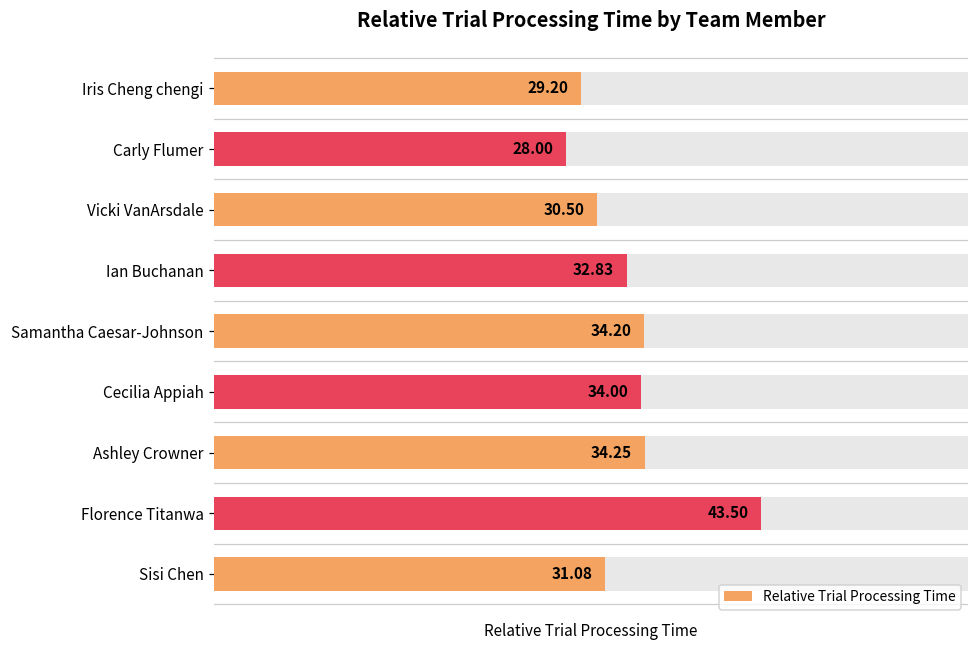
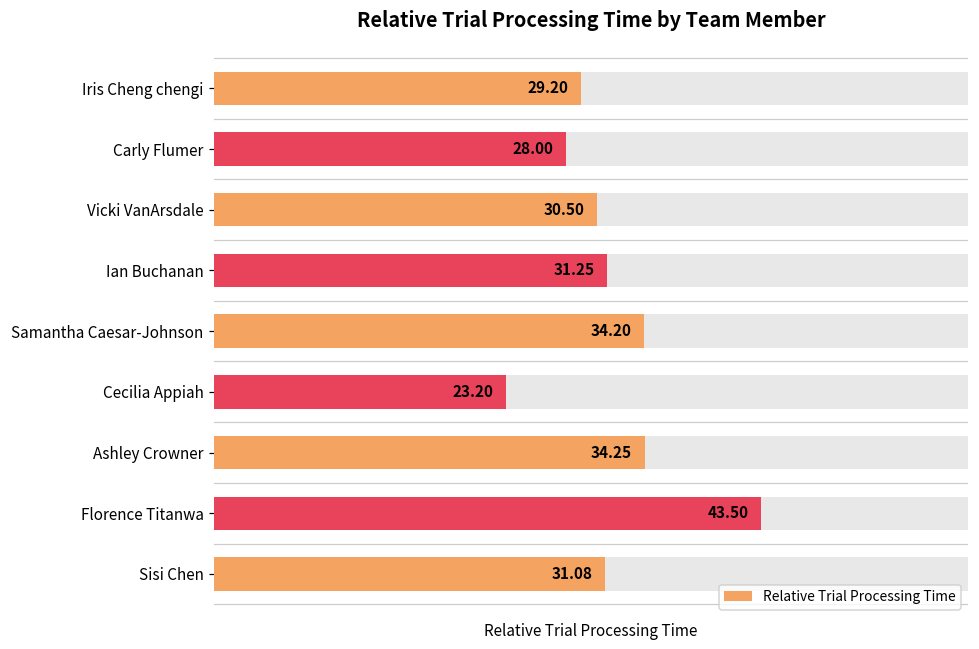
Relative Trial Processing Time, Ian Buchanan: 32.83 -> 31.25
Relative Trial Processing Time, Cecilia Appiah: 34.00 -> 23.20
